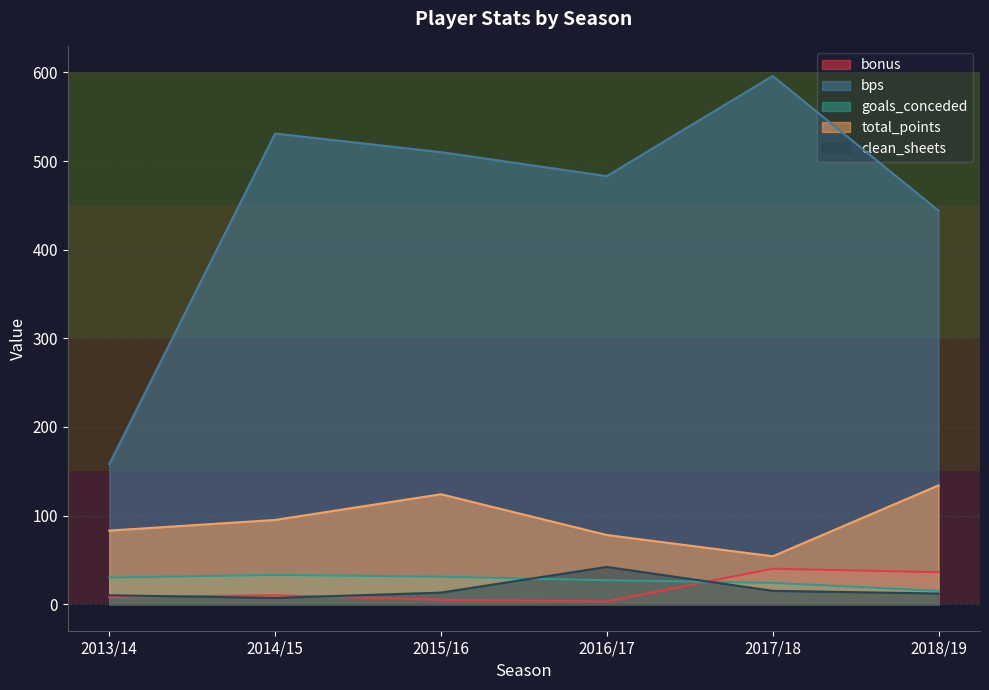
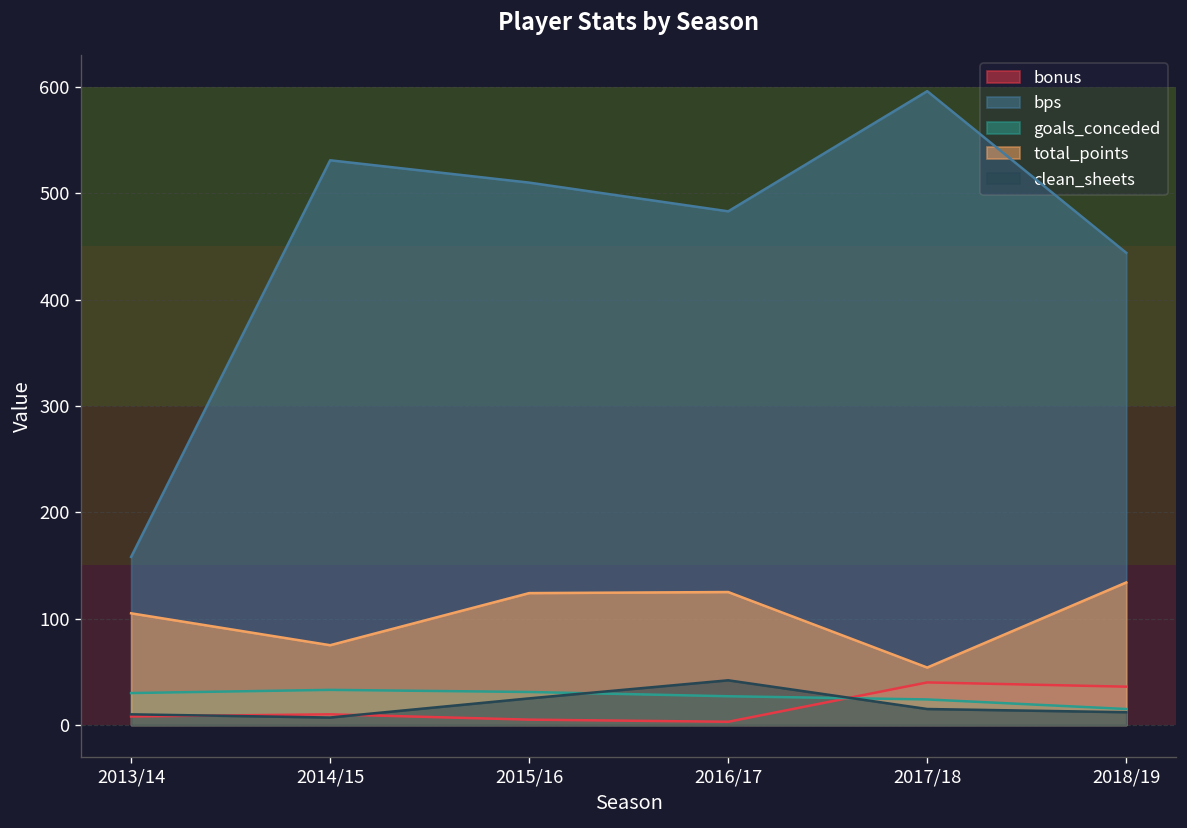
total_points, 2013/14: 80 -> 110
total_points, 2014/15: 100 -> 80
clean_sheets, 2015/16: 10 -> 30
total_points, 2016/17: 80 -> 130
